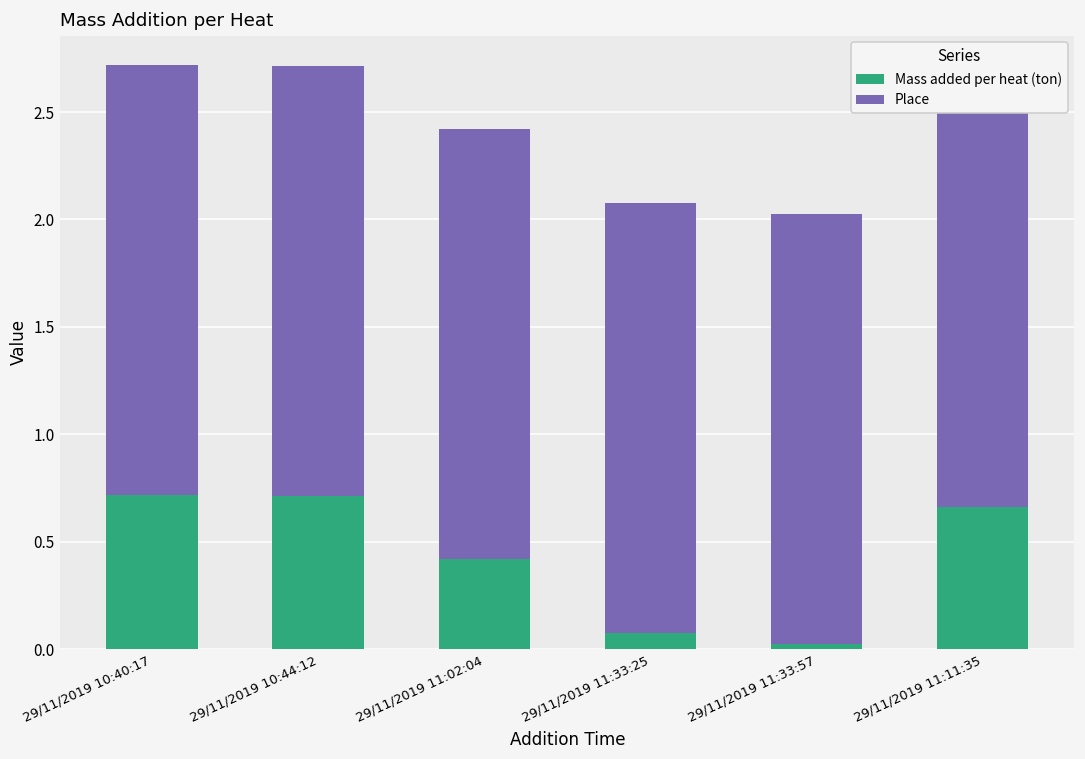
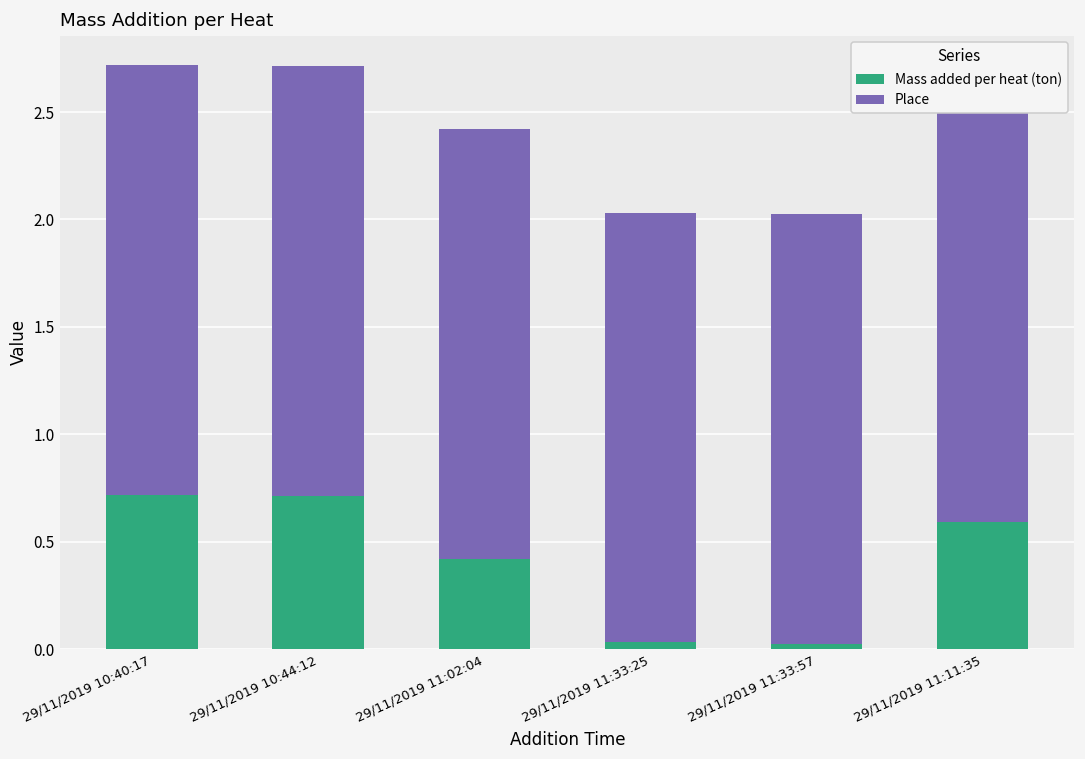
Mass added per heat (ton), 29/11/2019 11:33:25: 0.08 -> 0.03
Mass added per heat (ton), 29/11/2019 11:11:35: 0.66 -> 0.59
